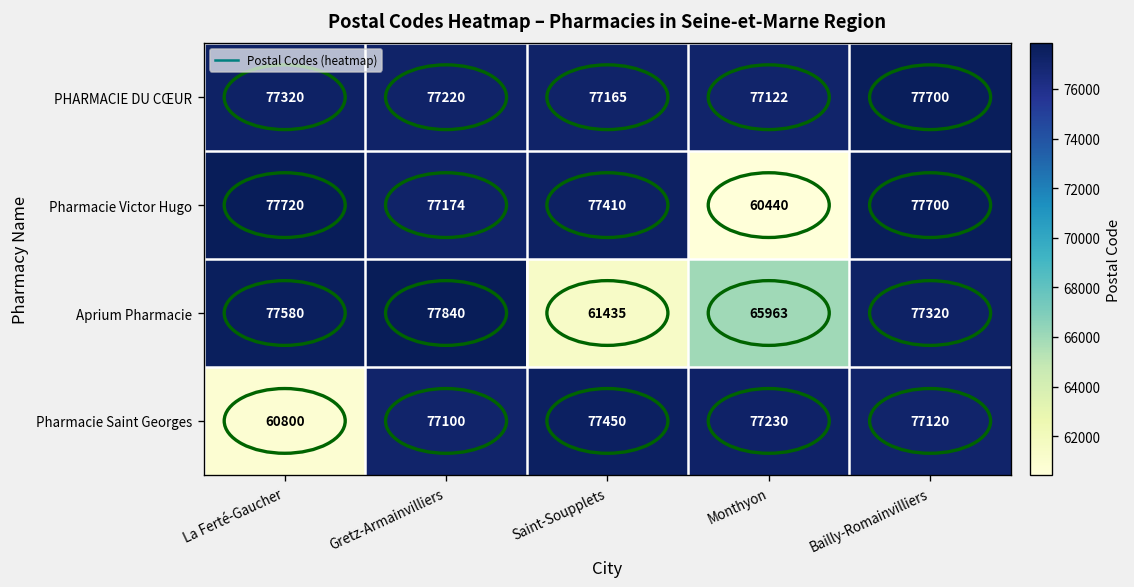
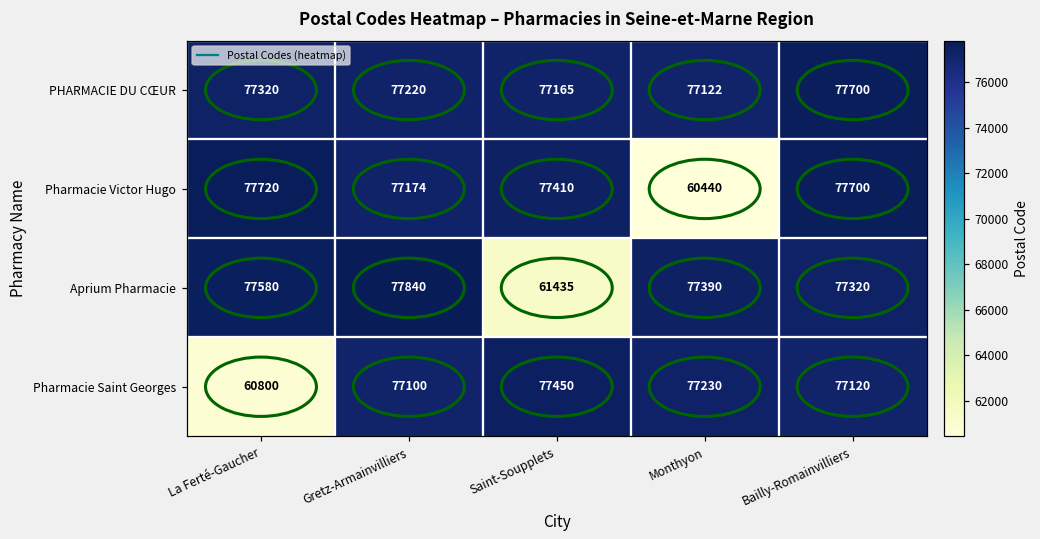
Aprium Pharmacie, Monthyon: 65963 -> 77390
